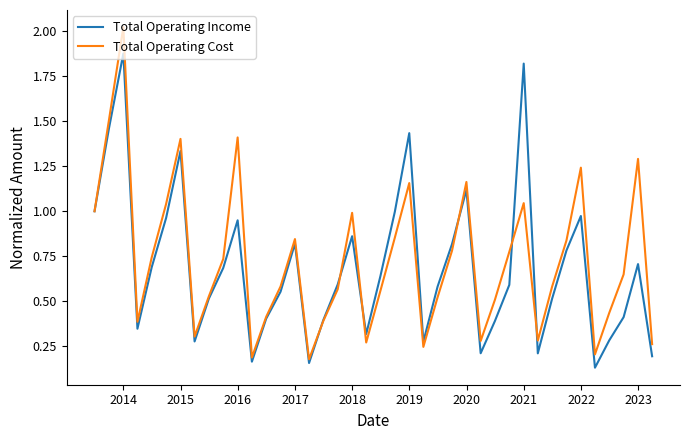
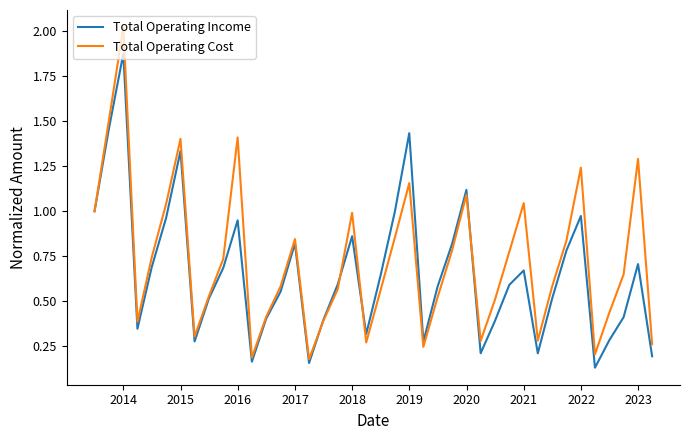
Total Operating Cost, 2020: 1.16 -> 1.09
Total Operating Income, 2021: 1.82 -> 0.67
